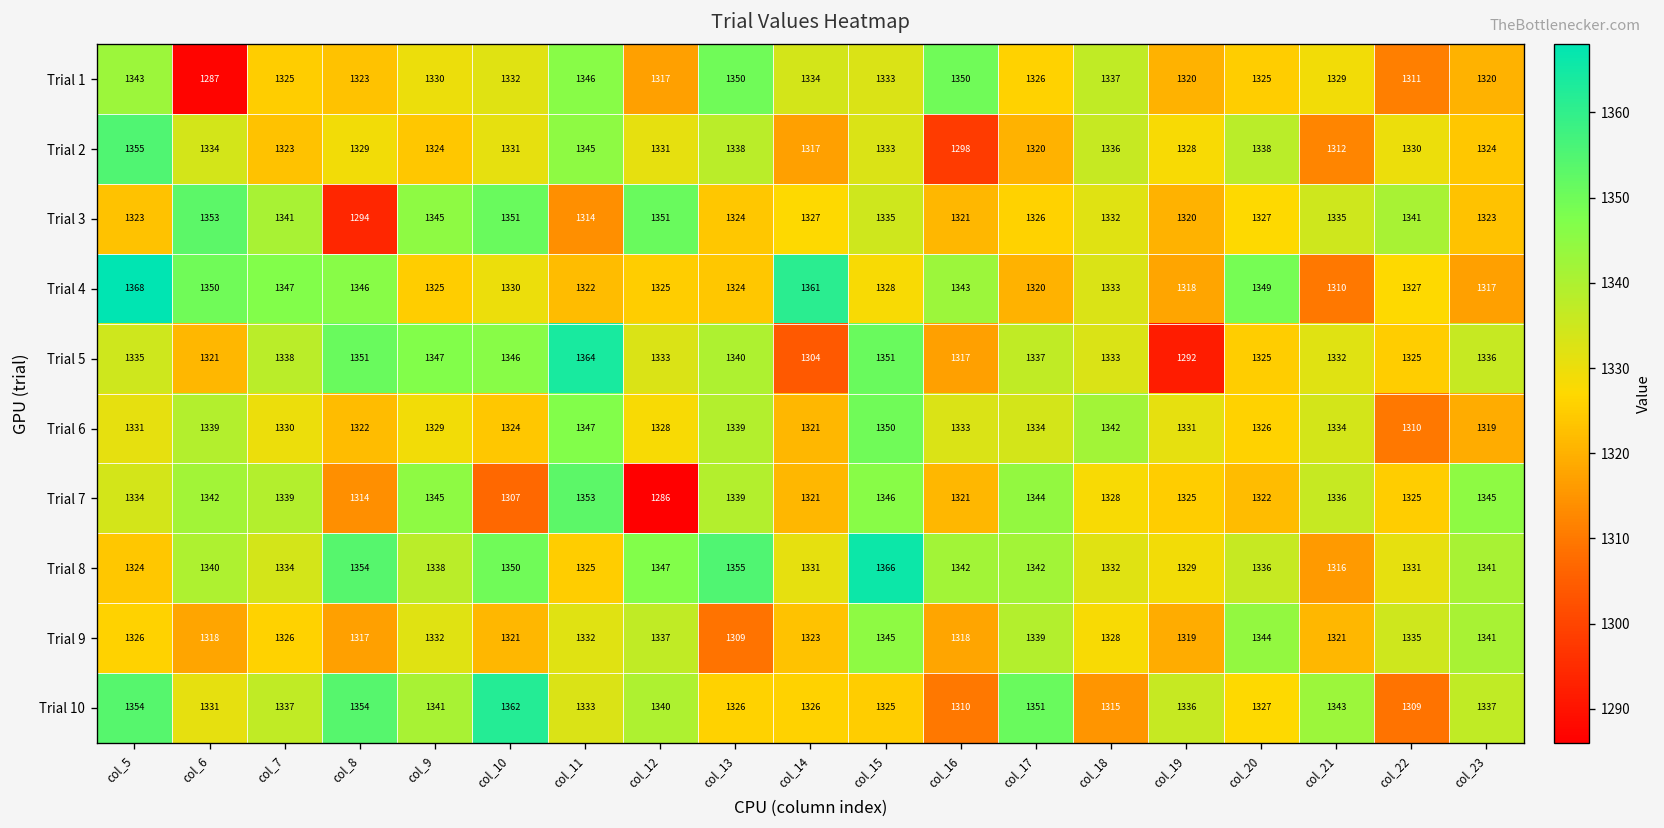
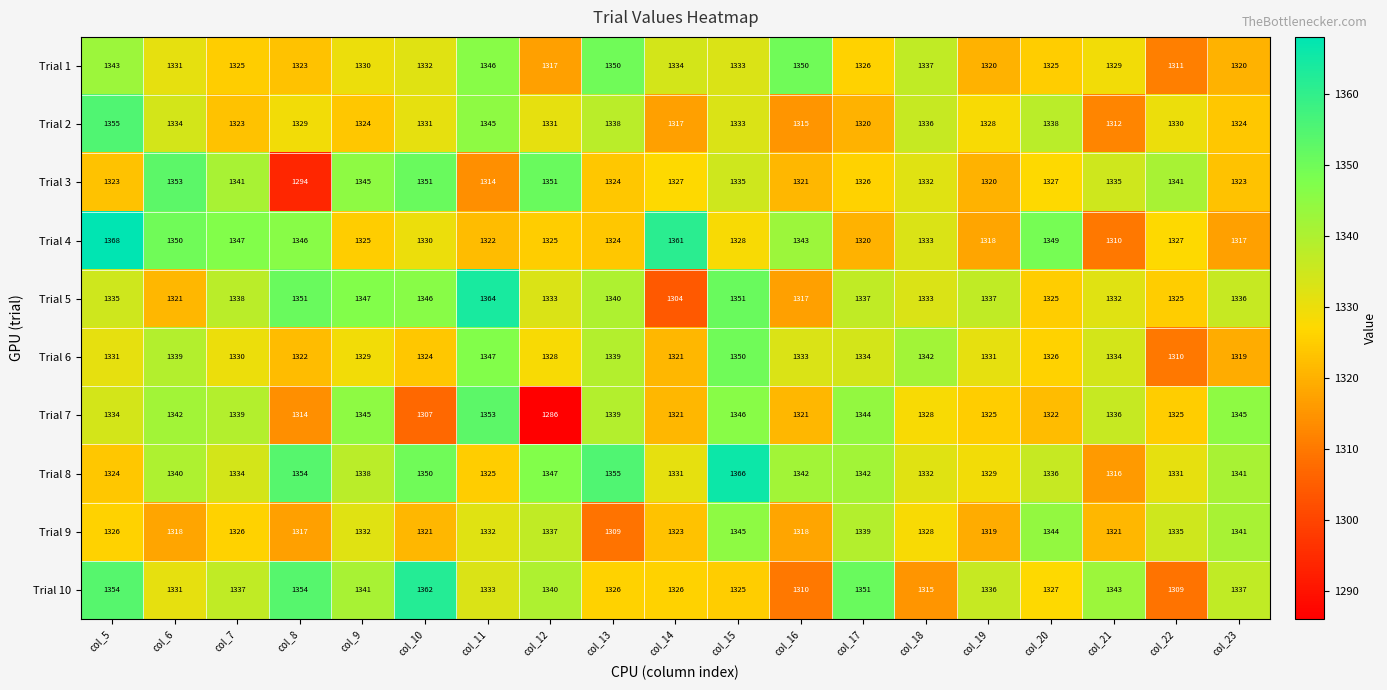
Trial 1, col_6: 1287 -> 1331
Trial 2, col_16: 1298 -> 1315
Trial 5, col_19: 1292 -> 1337
